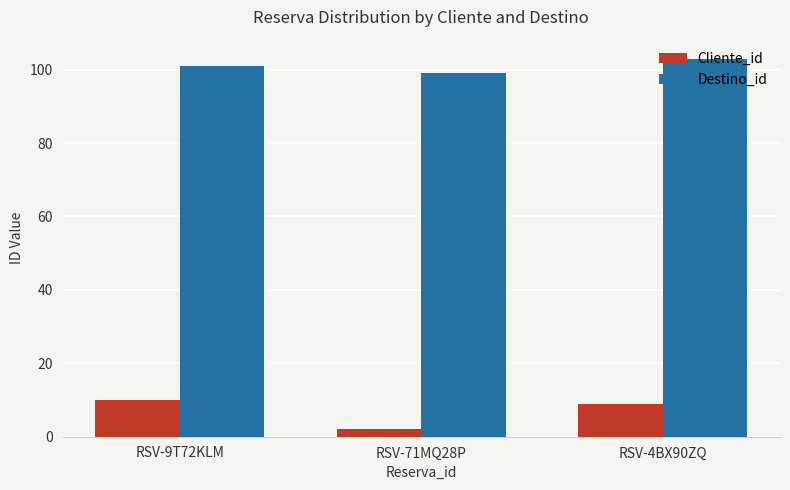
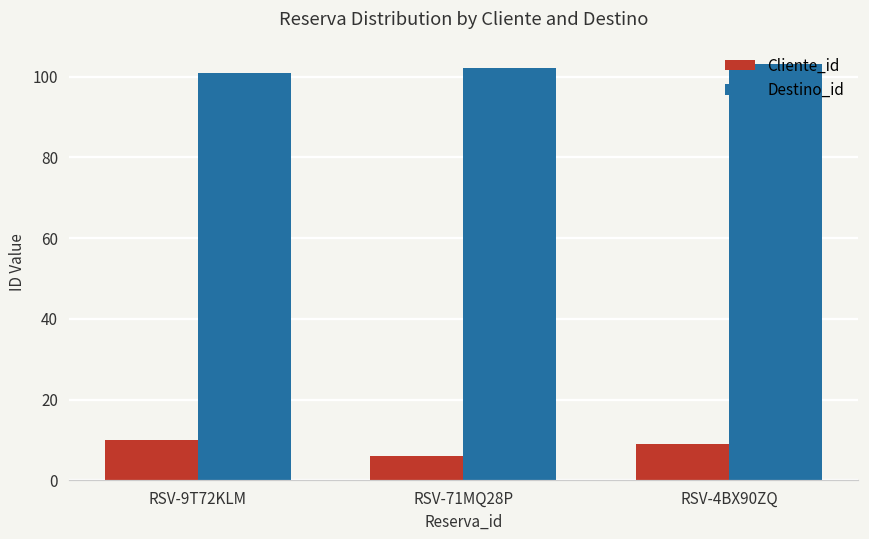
Cliente_id, RSV-71MQ28P: 2 -> 6
Destino_id, RSV-71MQ28P: 99 -> 102
